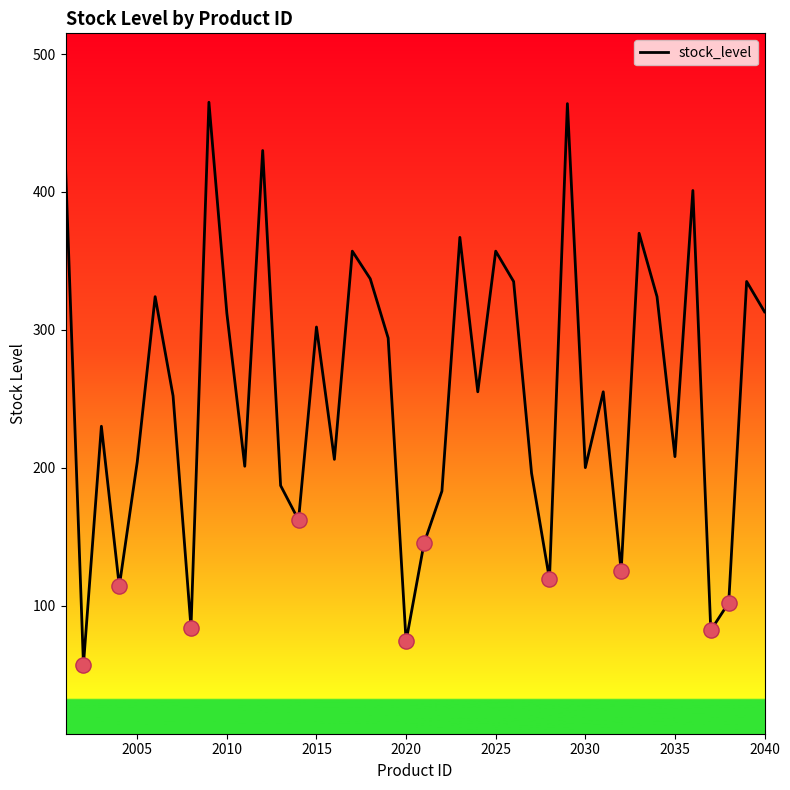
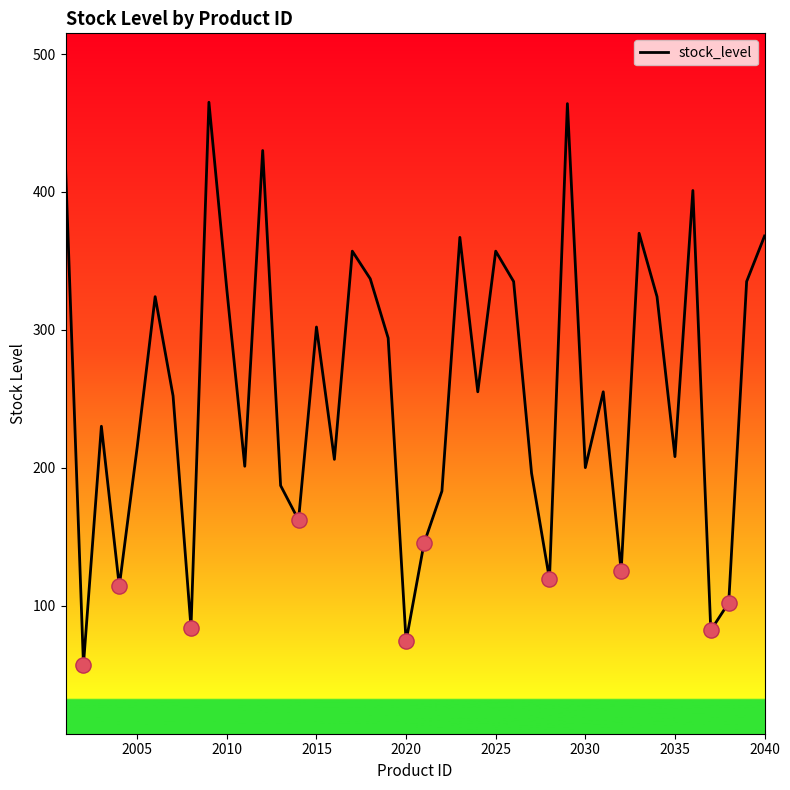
stock_level, 2005: 204 -> 215
stock_level, 2010: 312 -> 329
stock_level, 2040: 313 -> 368
